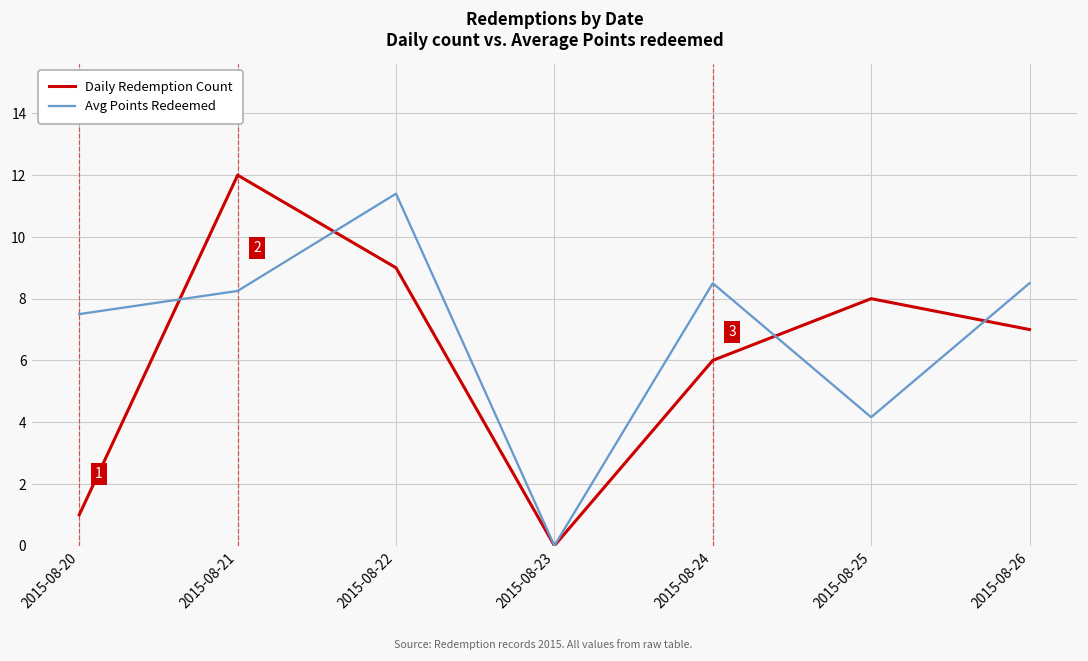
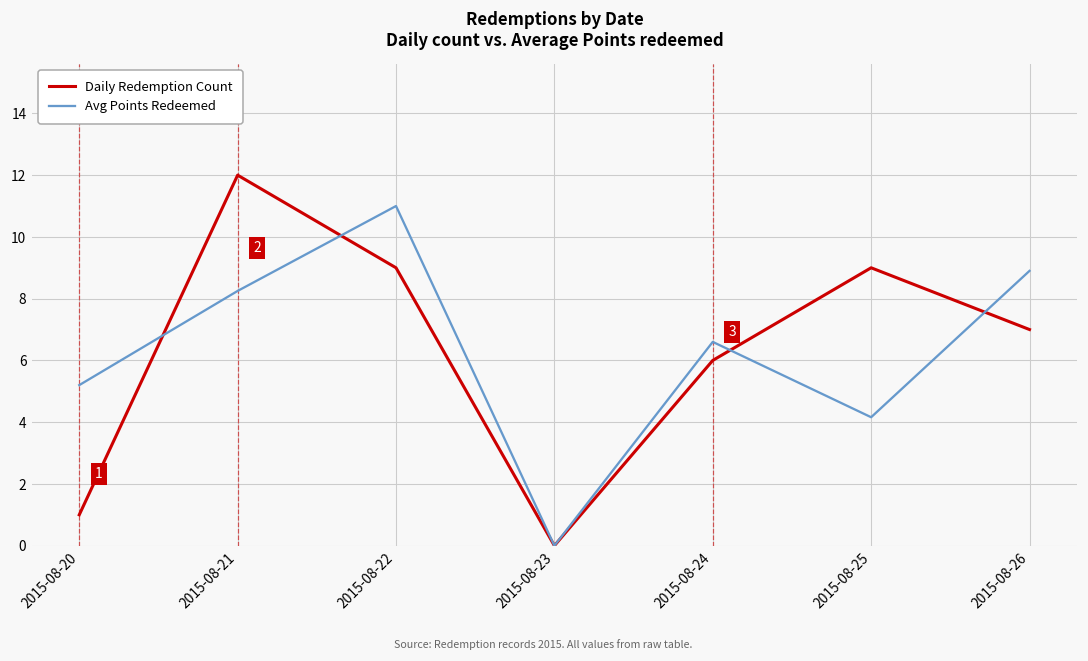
Avg Points Redeemed, 2015-08-20: 7.5 -> 5.2
Avg Points Redeemed, 2015-08-22: 11.4 -> 11.0
Avg Points Redeemed, 2015-08-24: 8.5 -> 6.6
Daily Redemption Count, 2015-08-25: 8 -> 9
Avg Points Redeemed, 2015-08-26: 8.5 -> 8.9
